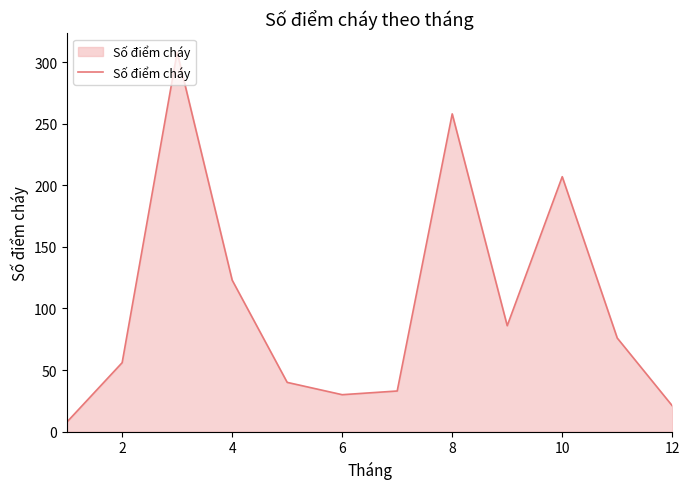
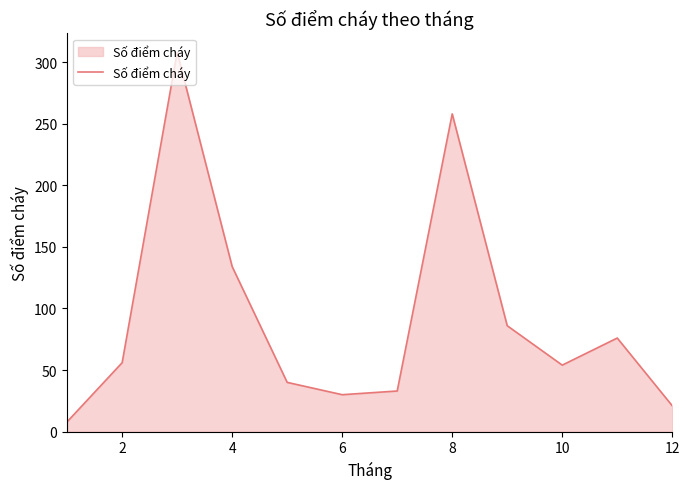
4: 123 -> 134
10: 207 -> 54
